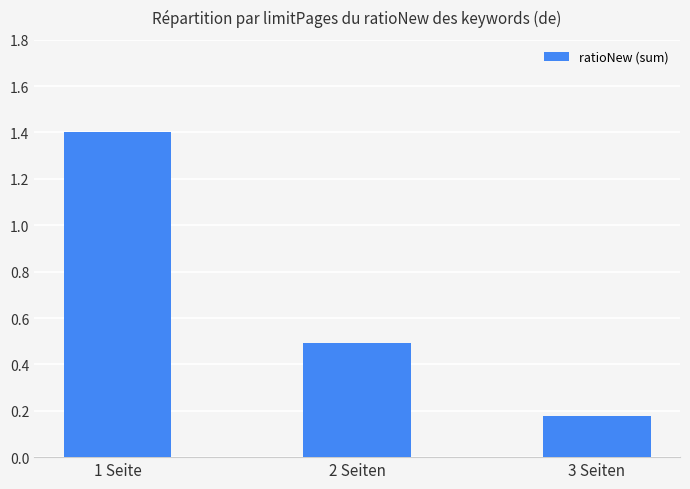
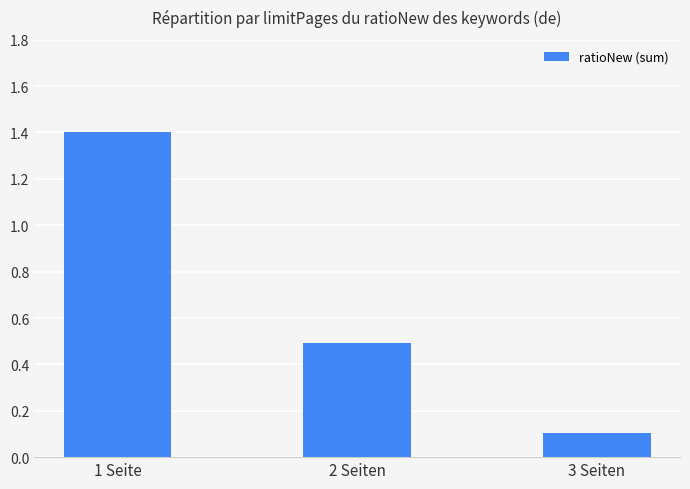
3 Seiten: 0.18 -> 0.11
